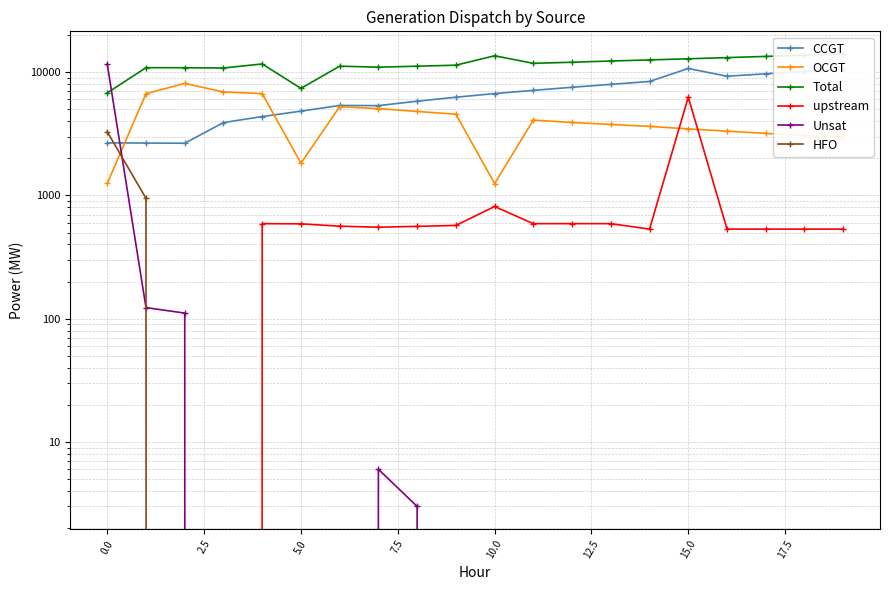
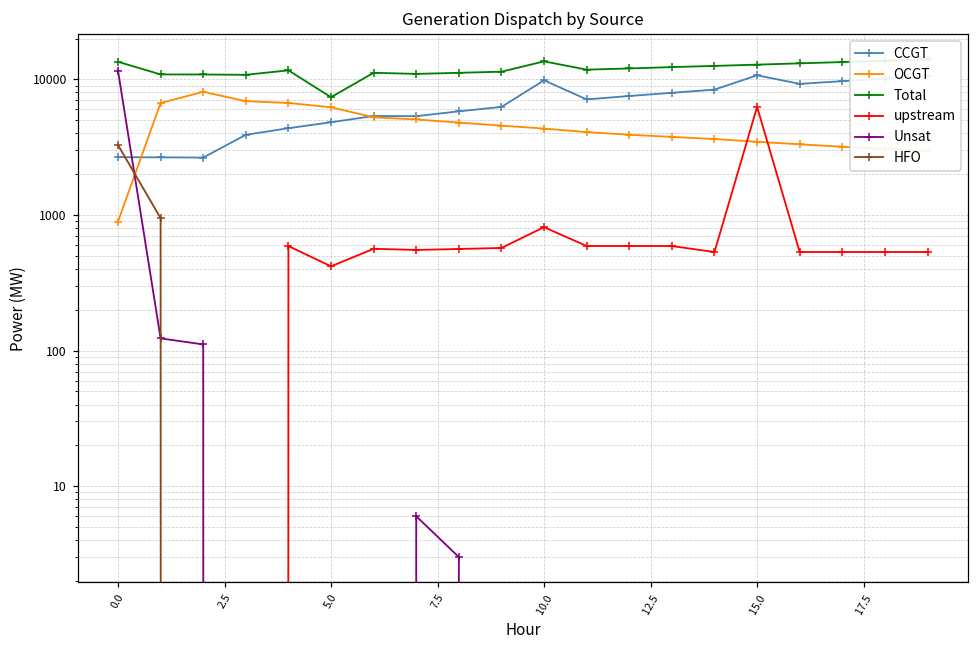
OCGT, 0.0: 1300 -> 900
Total, 0.0: 7000 -> 13000
OCGT, 5.0: 1800 -> 6000
upstream, 5.0: 600 -> 420
CCGT, 10.0: 7000 -> 10000
OCGT, 10.0: 1200 -> 4300
